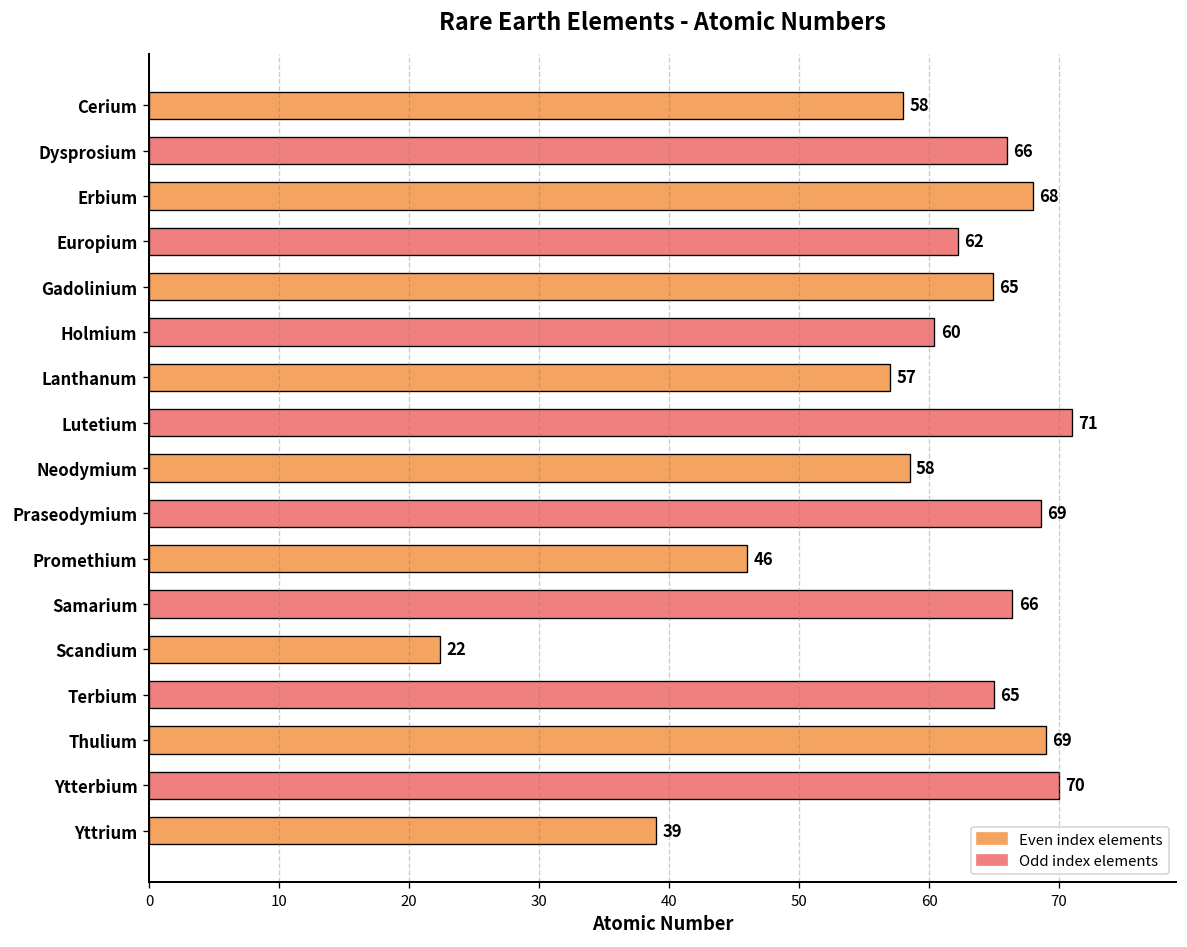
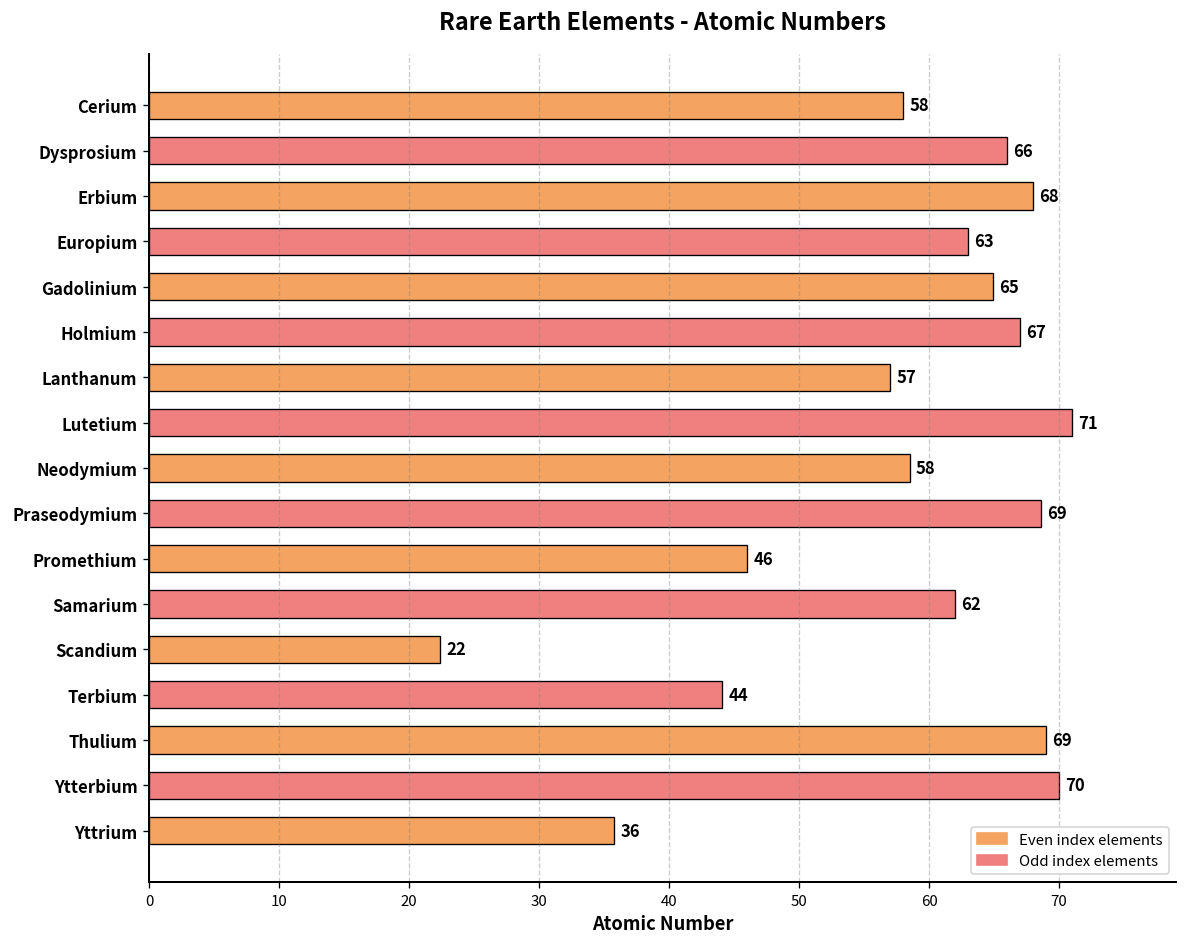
Europium: 62 -> 63
Holmium: 60 -> 67
Samarium: 66 -> 62
Terbium: 65 -> 44
Yttrium: 39 -> 36
